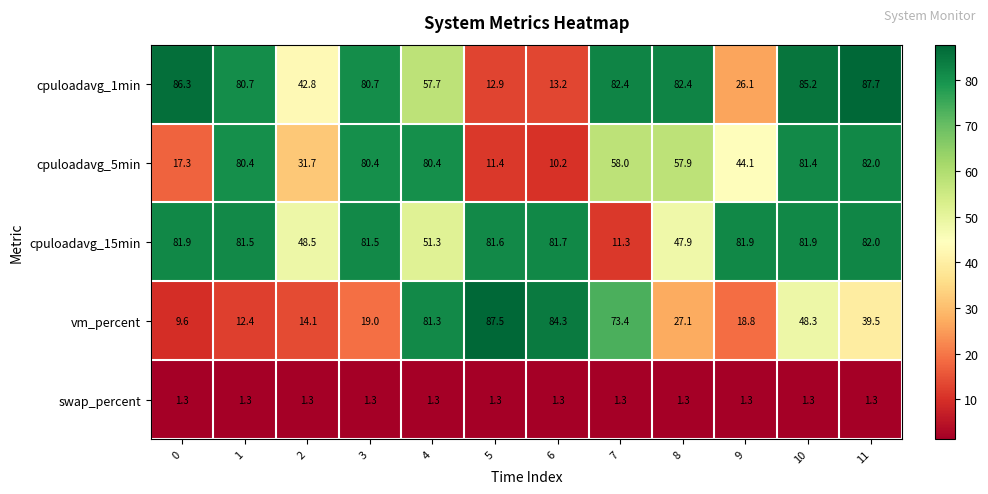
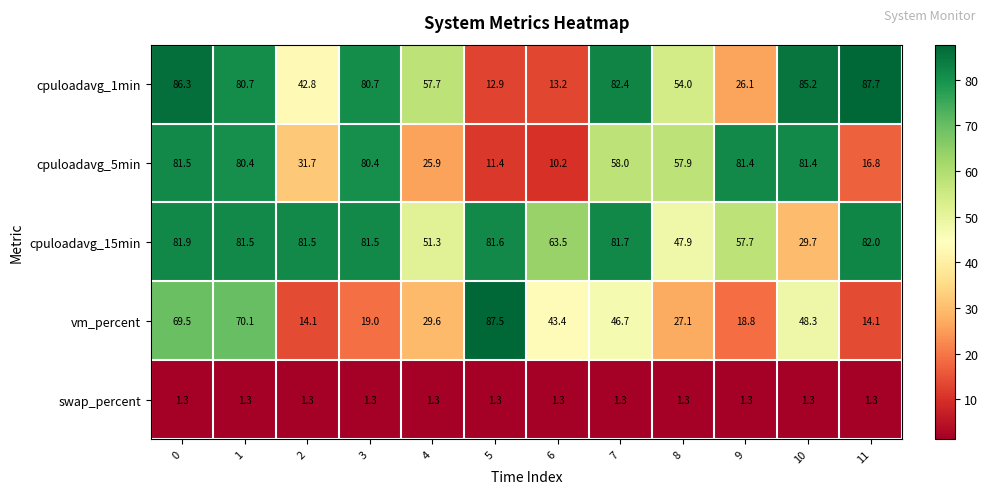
cpuloadavg_1min, 8: 82.4 -> 54.0
cpuloadavg_5min, 0: 17.3 -> 81.5
cpuloadavg_5min, 4: 80.4 -> 25.9
cpuloadavg_5min, 9: 44.1 -> 81.4
cpuloadavg_5min, 11: 82.0 -> 16.8
cpuloadavg_15min, 2: 48.5 -> 81.5
cpuloadavg_15min, 6: 81.7 -> 63.5
cpuloadavg_15min, 7: 11.3 -> 81.7
cpuloadavg_15min, 9: 81.9 -> 57.7
cpuloadavg_15min, 10: 81.9 -> 29.7
vm_percent, 0: 9.6 -> 69.5
vm_percent, 1: 12.4 -> 70.1
vm_percent, 4: 81.3 -> 29.6
vm_percent, 6: 84.3 -> 43.4
vm_percent, 7: 73.4 -> 46.7
vm_percent, 11: 39.5 -> 14.1
